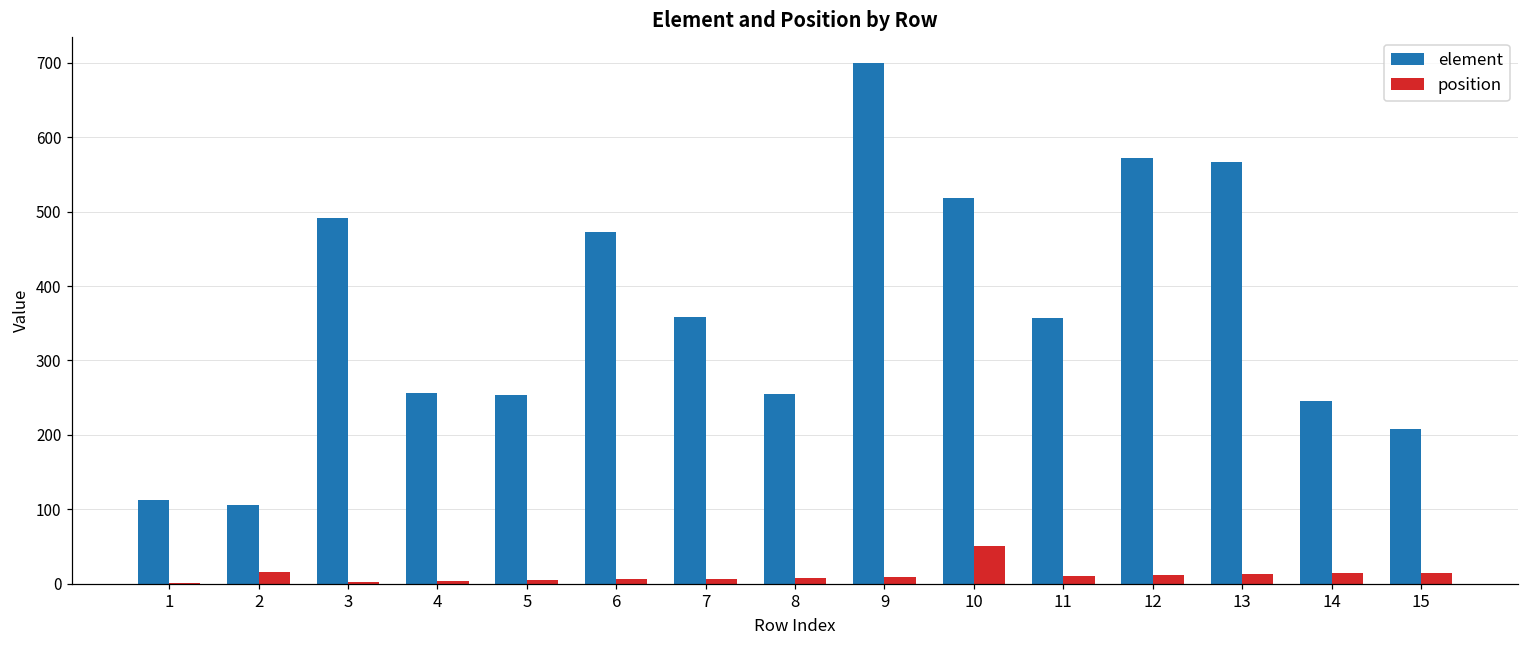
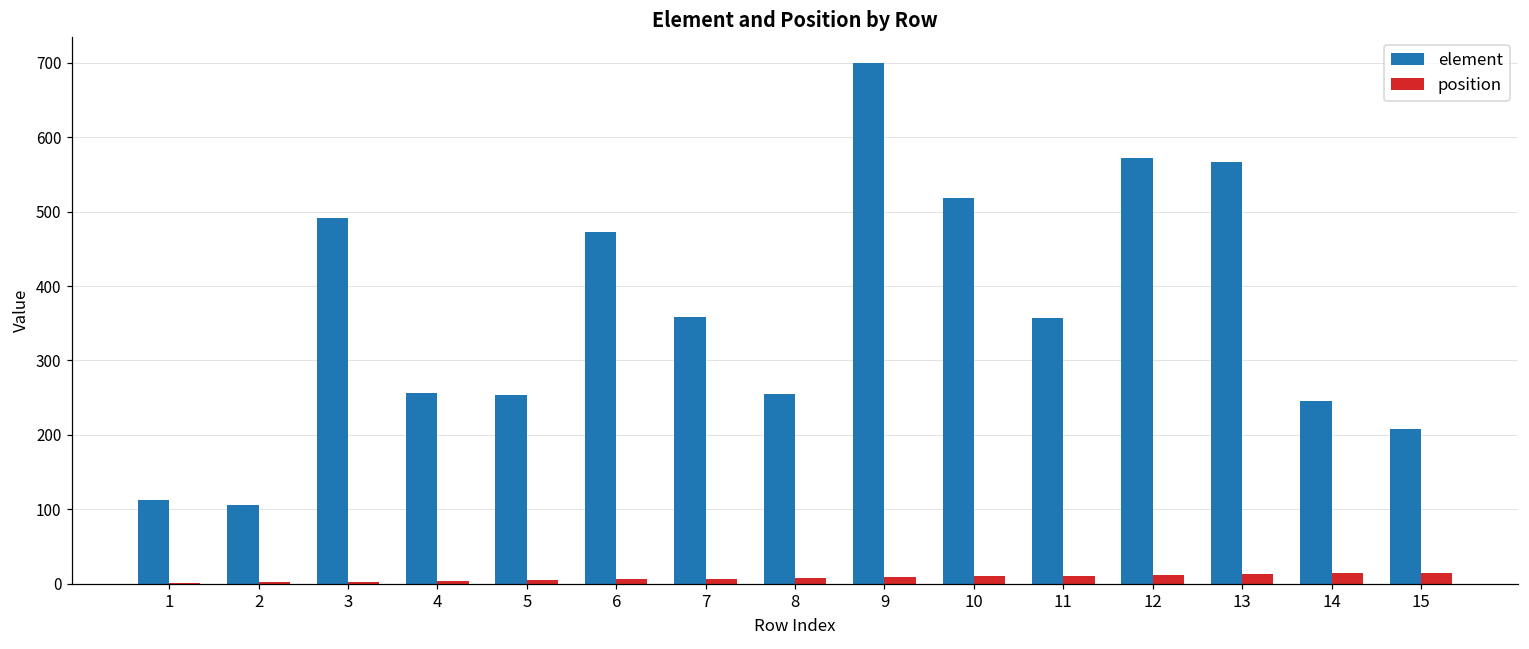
position, 2: 20 -> 0
position, 10: 50 -> 10
